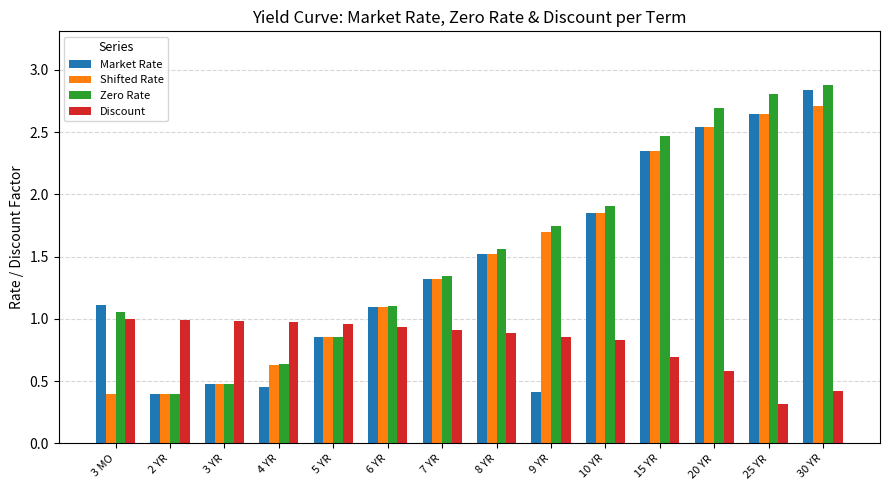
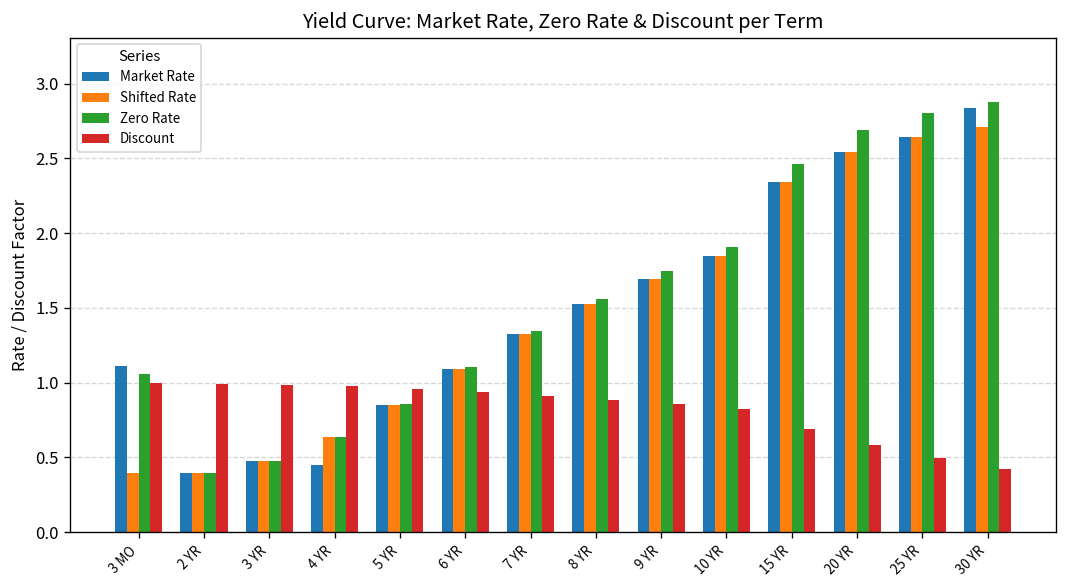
Market Rate, 9 YR: 0.41 -> 1.70
Discount, 25 YR: 0.32 -> 0.50
